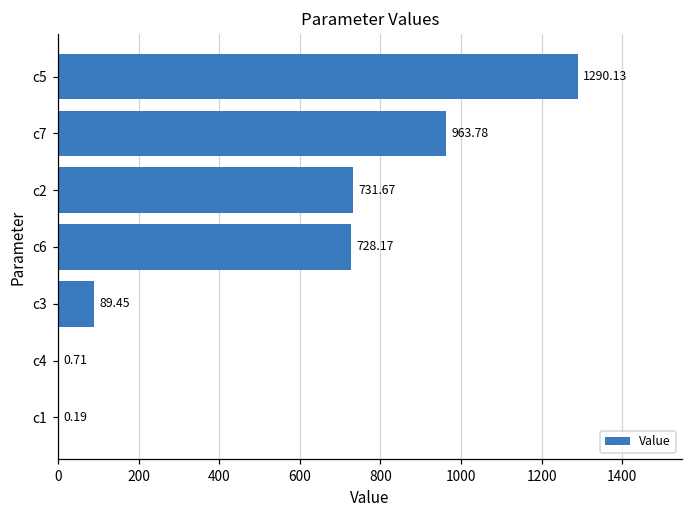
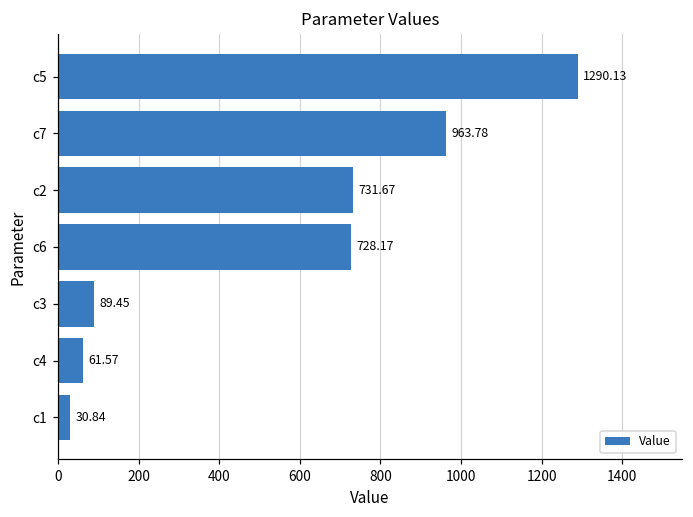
c4: 0.71 -> 61.57
c1: 0.19 -> 30.84
